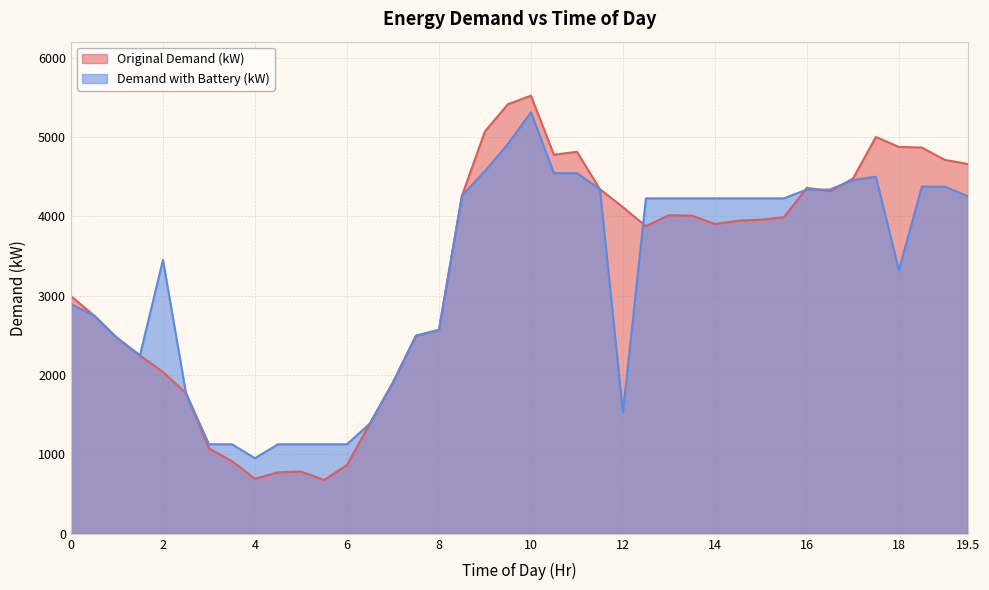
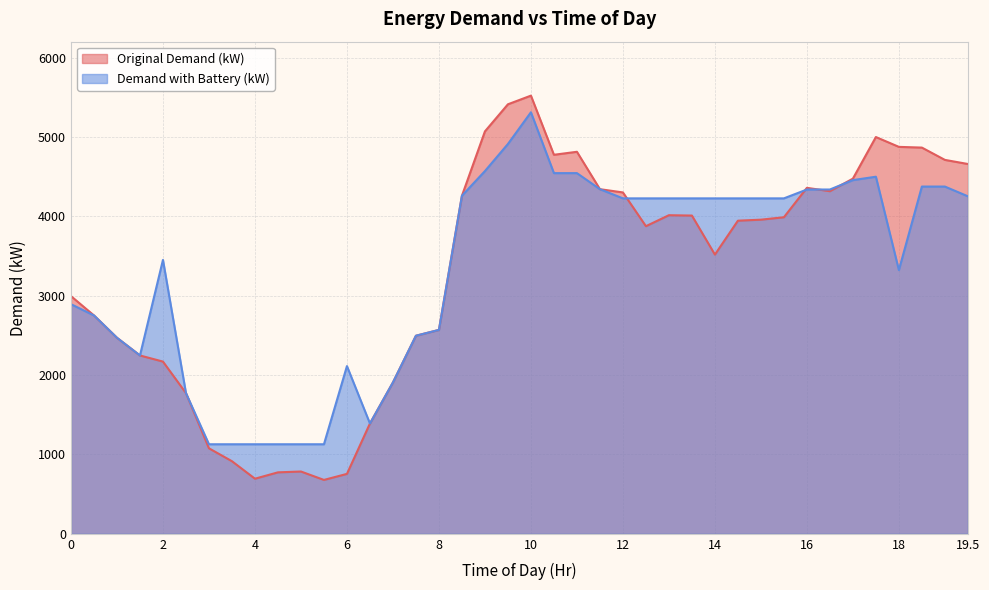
Original Demand (kW), 2: 2000 -> 2200
Demand with Battery (kW), 4: 1000 -> 1100
Original Demand (kW), 6: 900 -> 800
Demand with Battery (kW), 6: 1100 -> 2100
Original Demand (kW), 12: 4100 -> 4300
Demand with Battery (kW), 12: 1500 -> 4200
Original Demand (kW), 14: 3900 -> 3500
